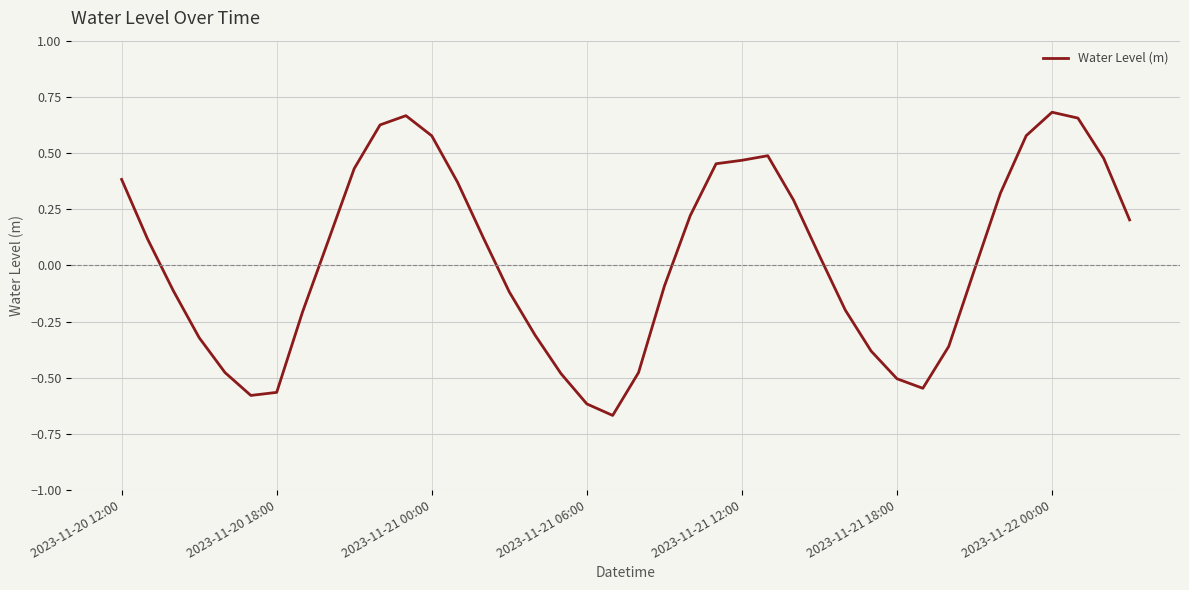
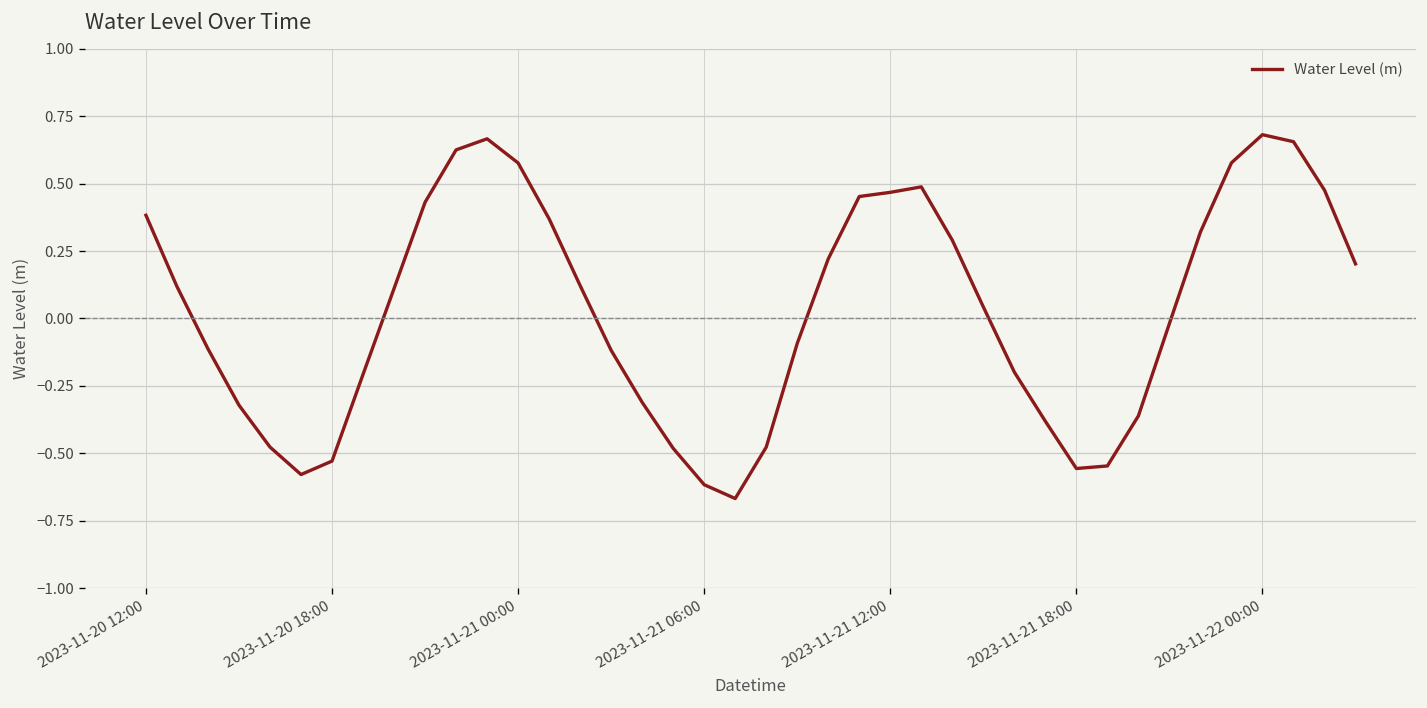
2023-11-20 18:00: -0.57 -> -0.53
2023-11-21 18:00: -0.50 -> -0.56
